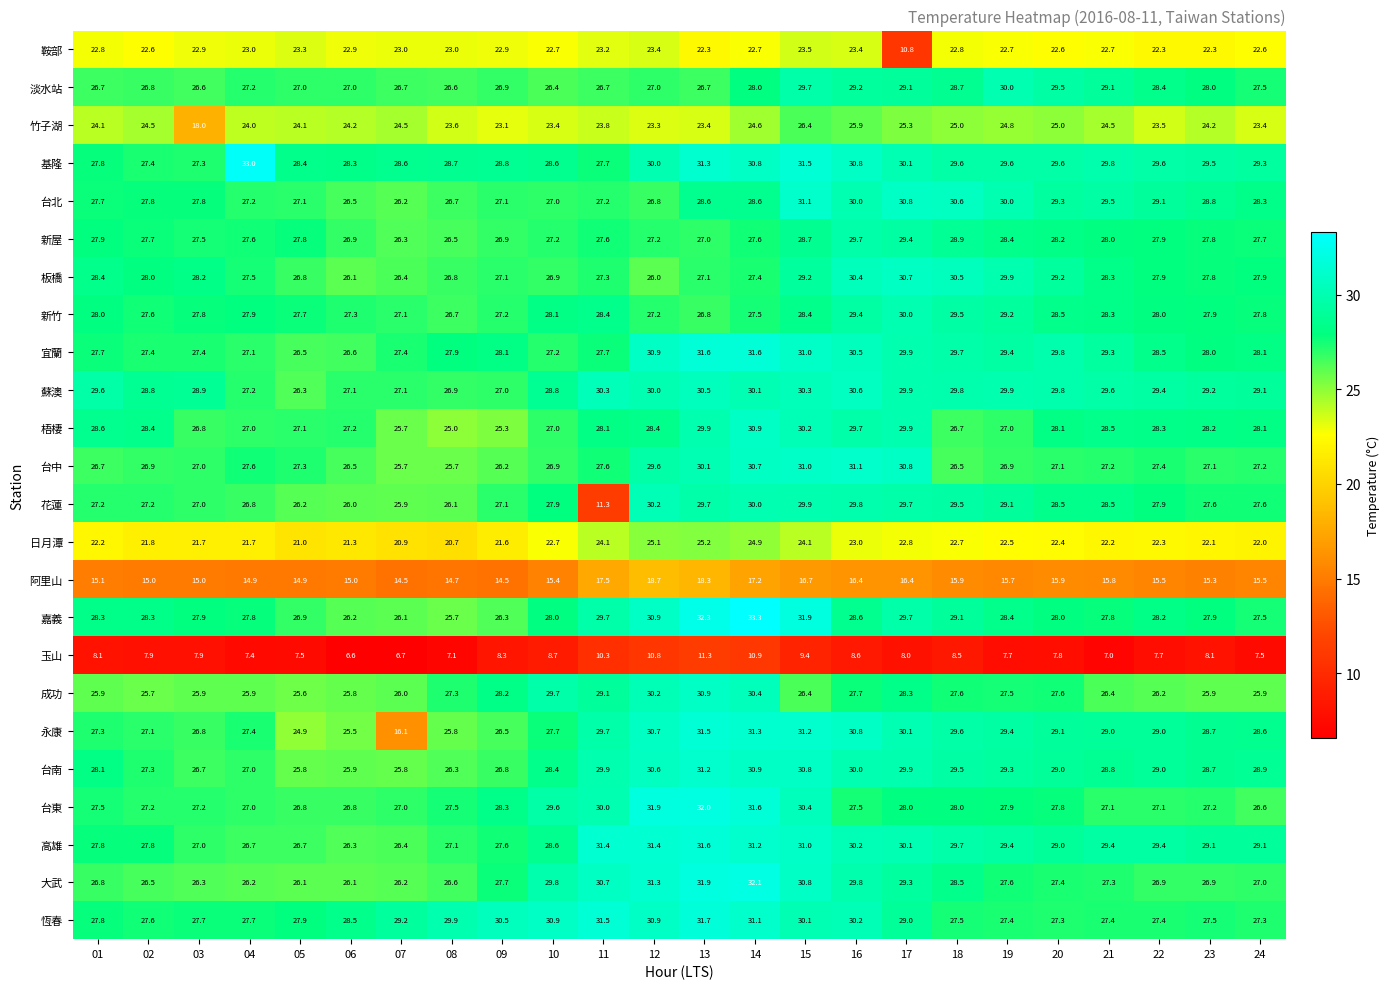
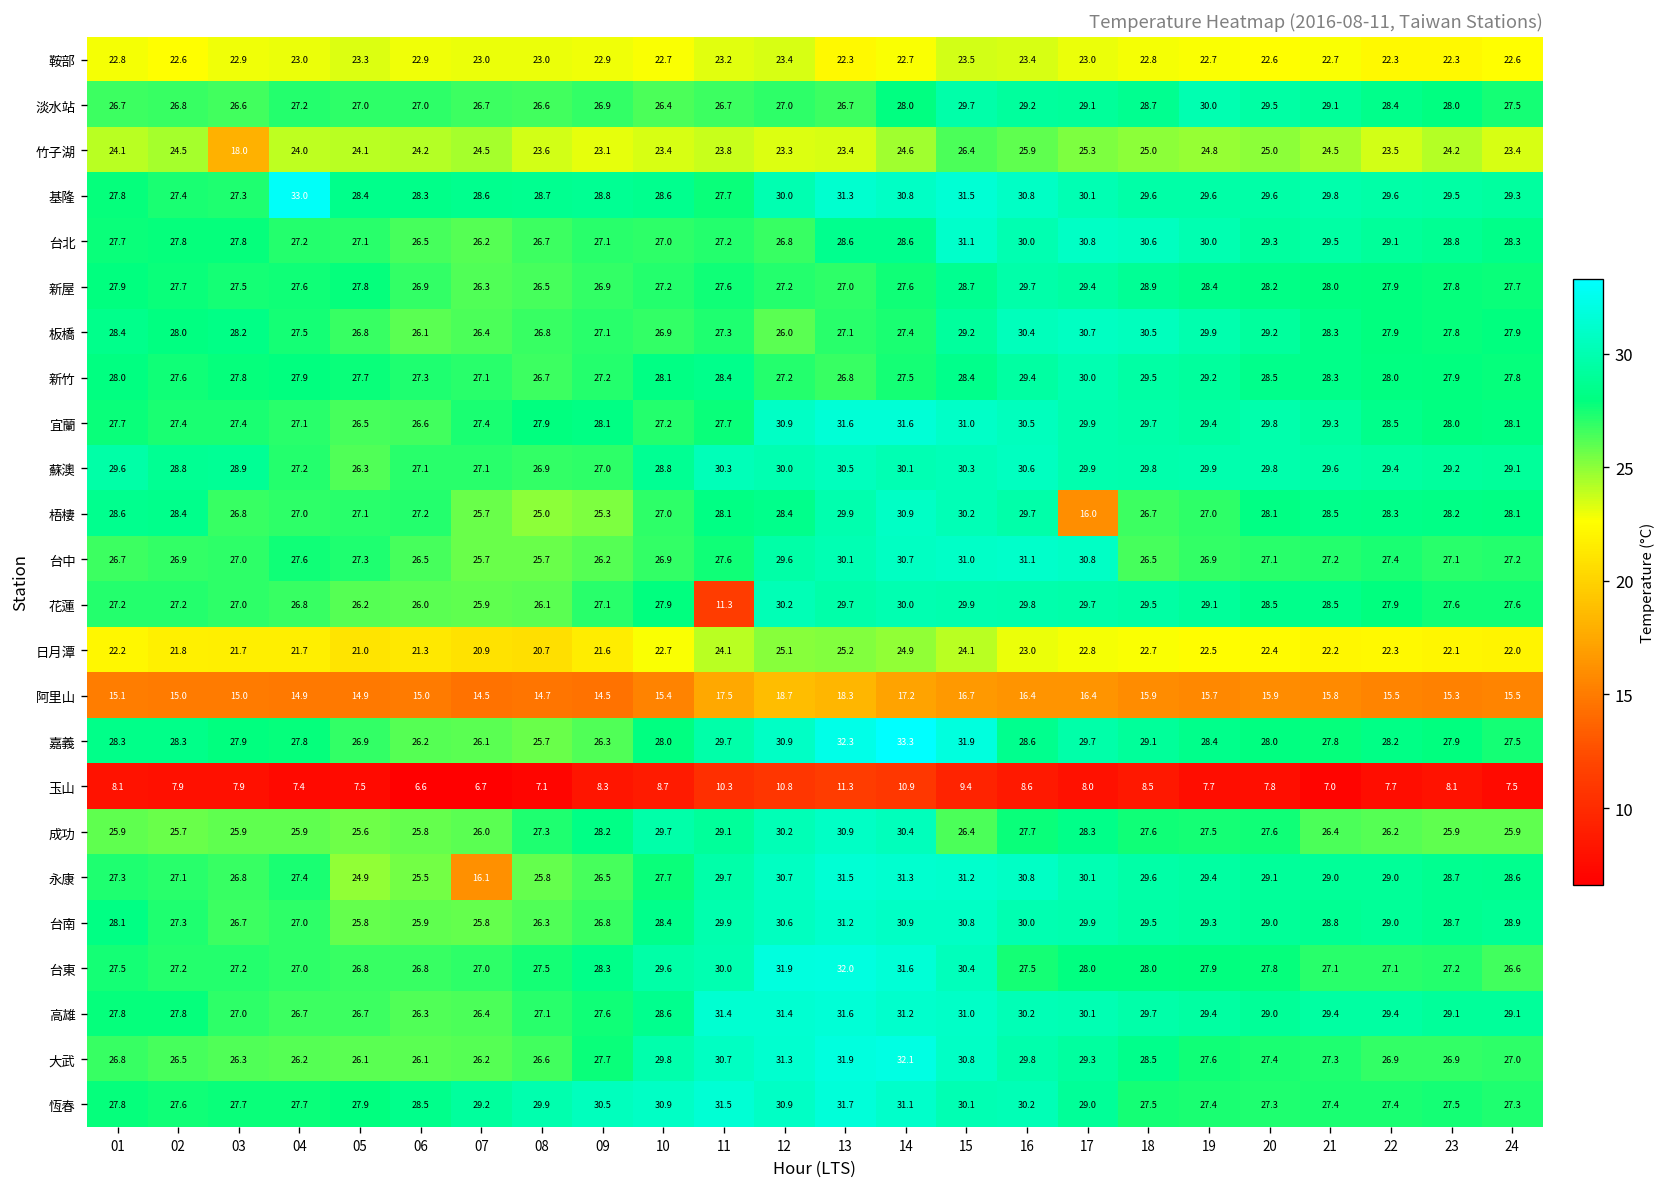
鞍部, 17: 10.8 -> 23.0
梧棲, 17: 29.9 -> 16.0
